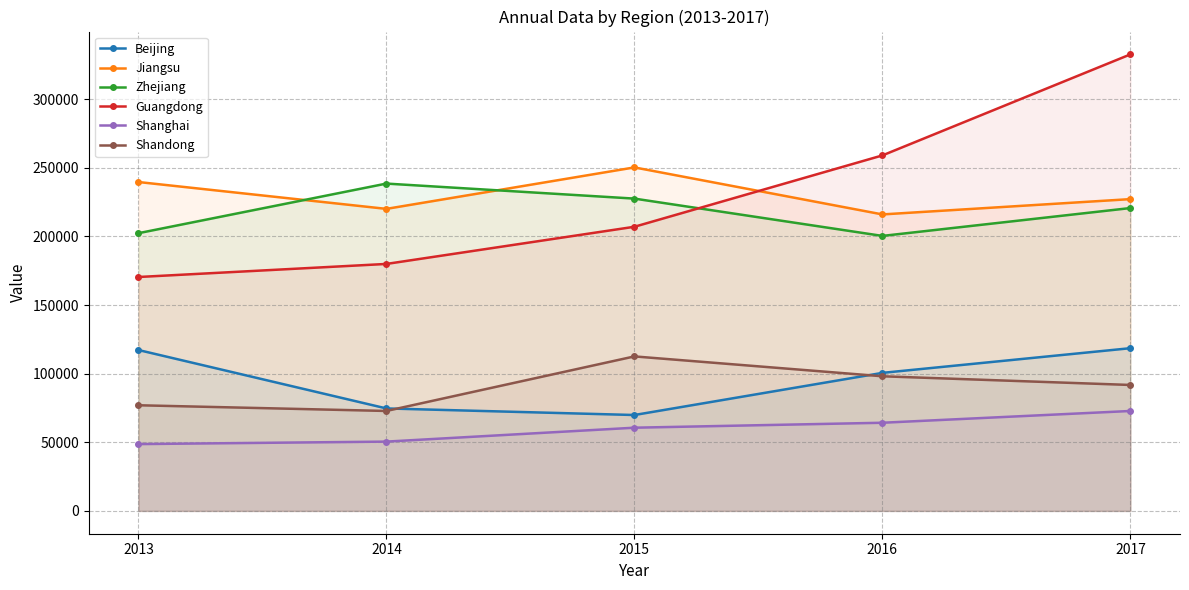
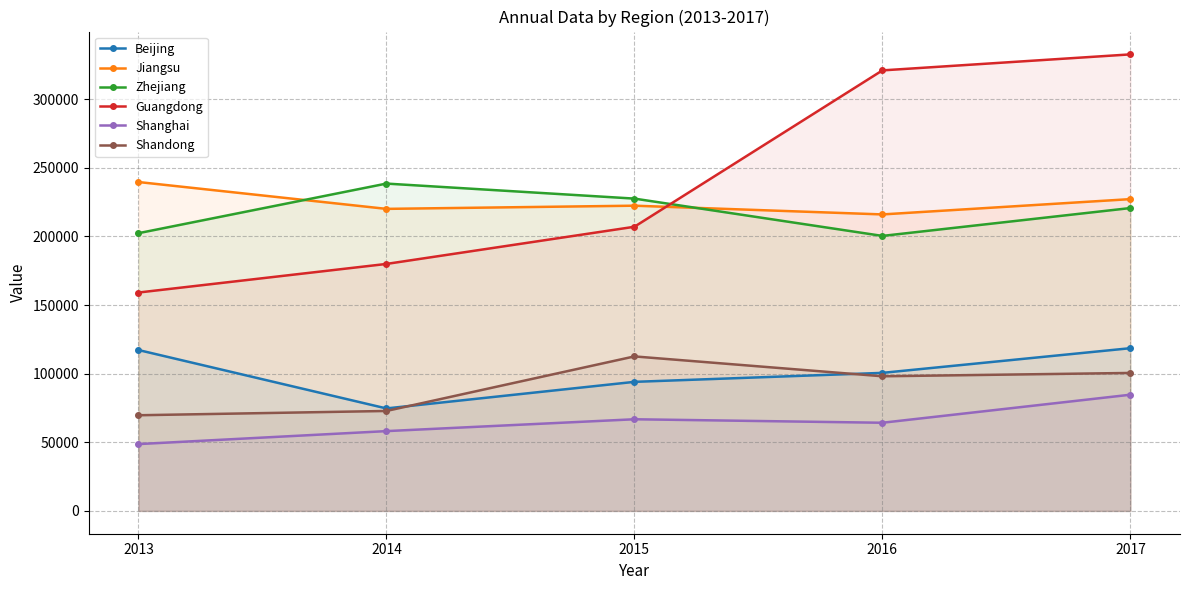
Guangdong, 2013: 170000 -> 159000
Shandong, 2013: 77000 -> 70000
Shanghai, 2014: 50000 -> 58000
Beijing, 2015: 70000 -> 94000
Jiangsu, 2015: 250000 -> 222000
Shanghai, 2015: 61000 -> 67000
Guangdong, 2016: 259000 -> 321000
Shanghai, 2017: 73000 -> 85000
Shandong, 2017: 92000 -> 101000
